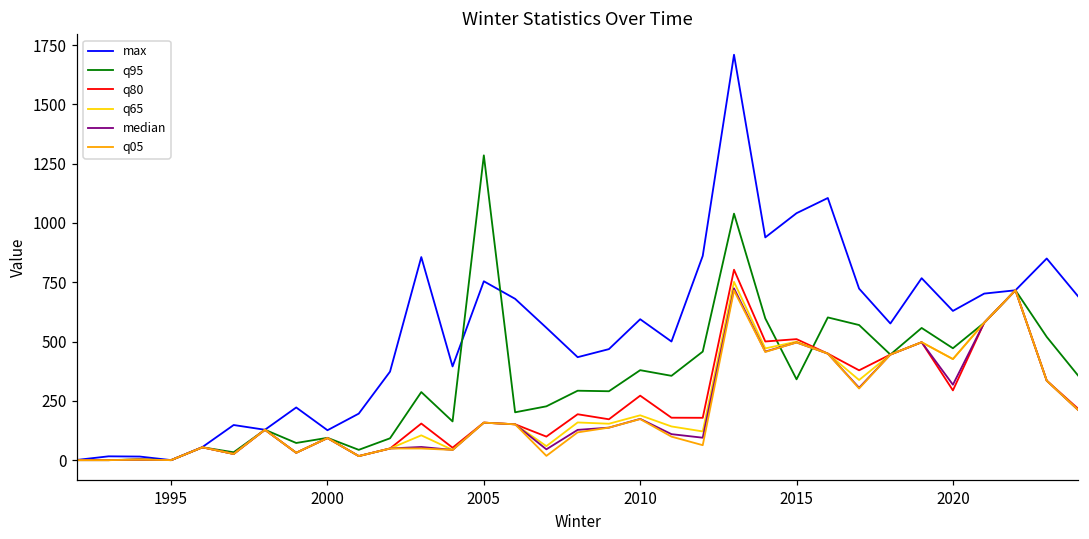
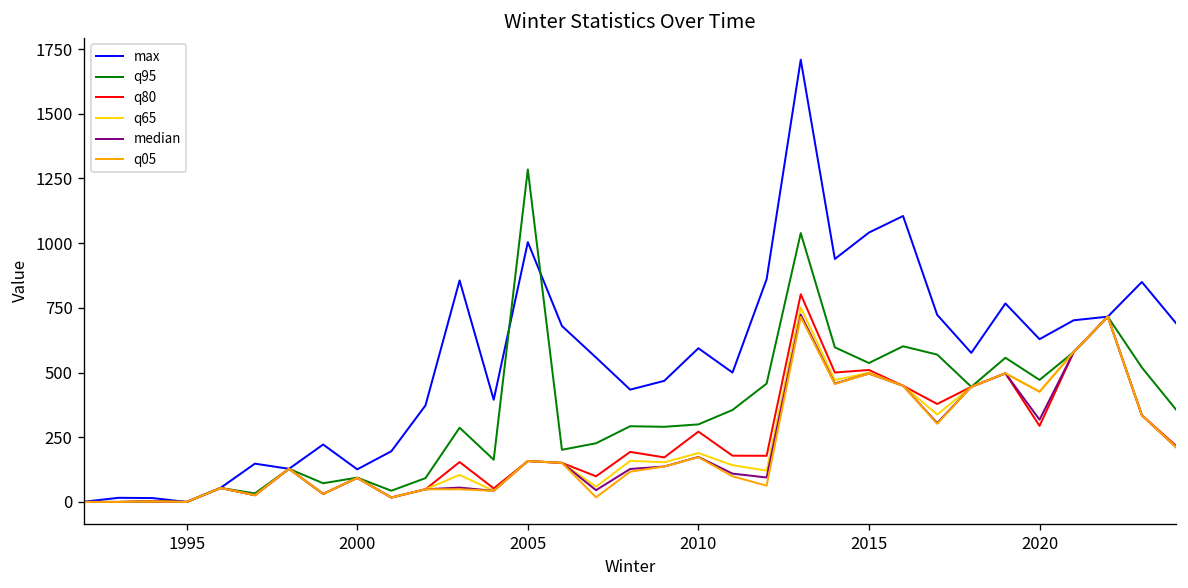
max, 2005: 750 -> 1000
q95, 2010: 380 -> 300
q95, 2015: 340 -> 540
